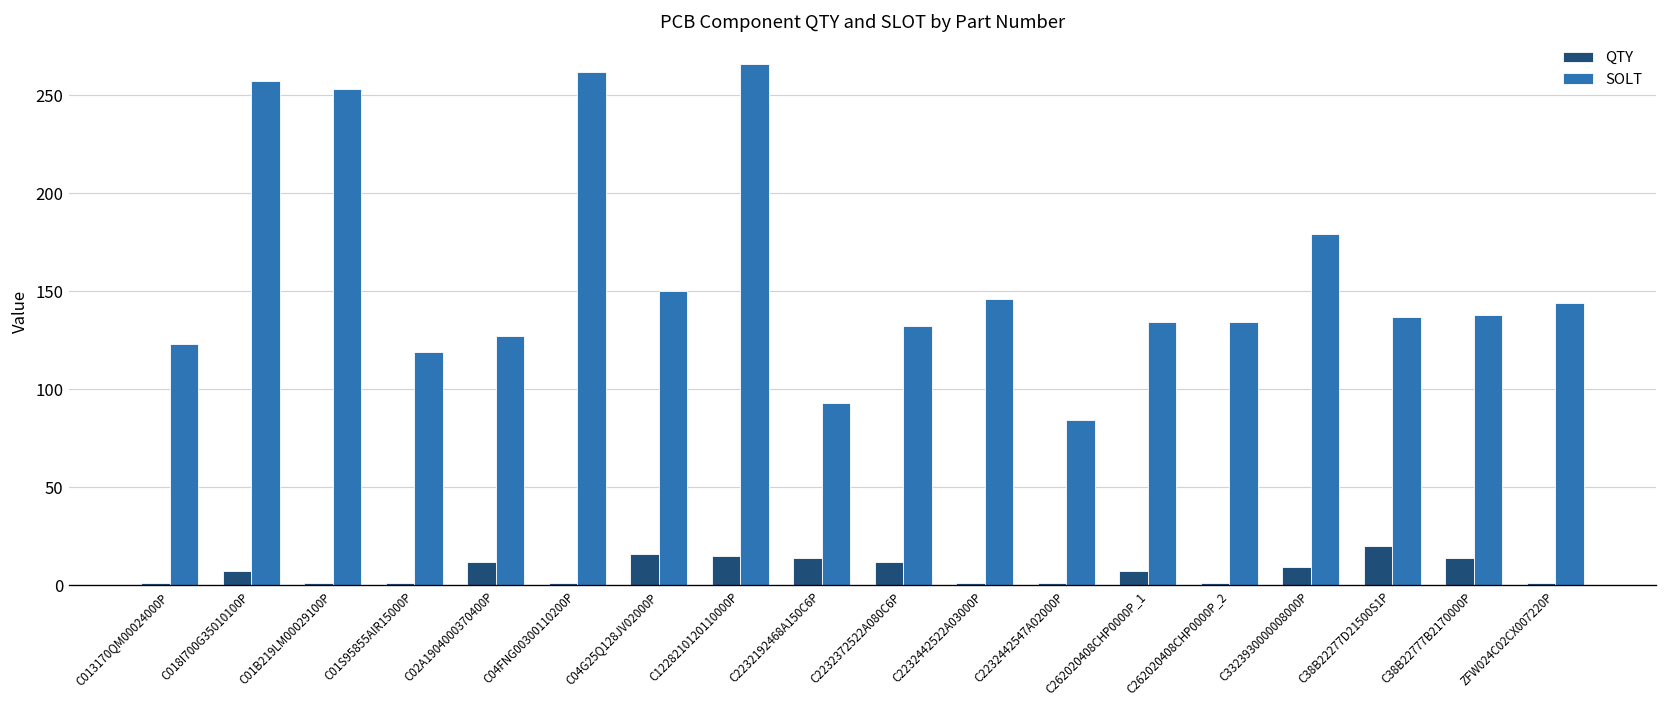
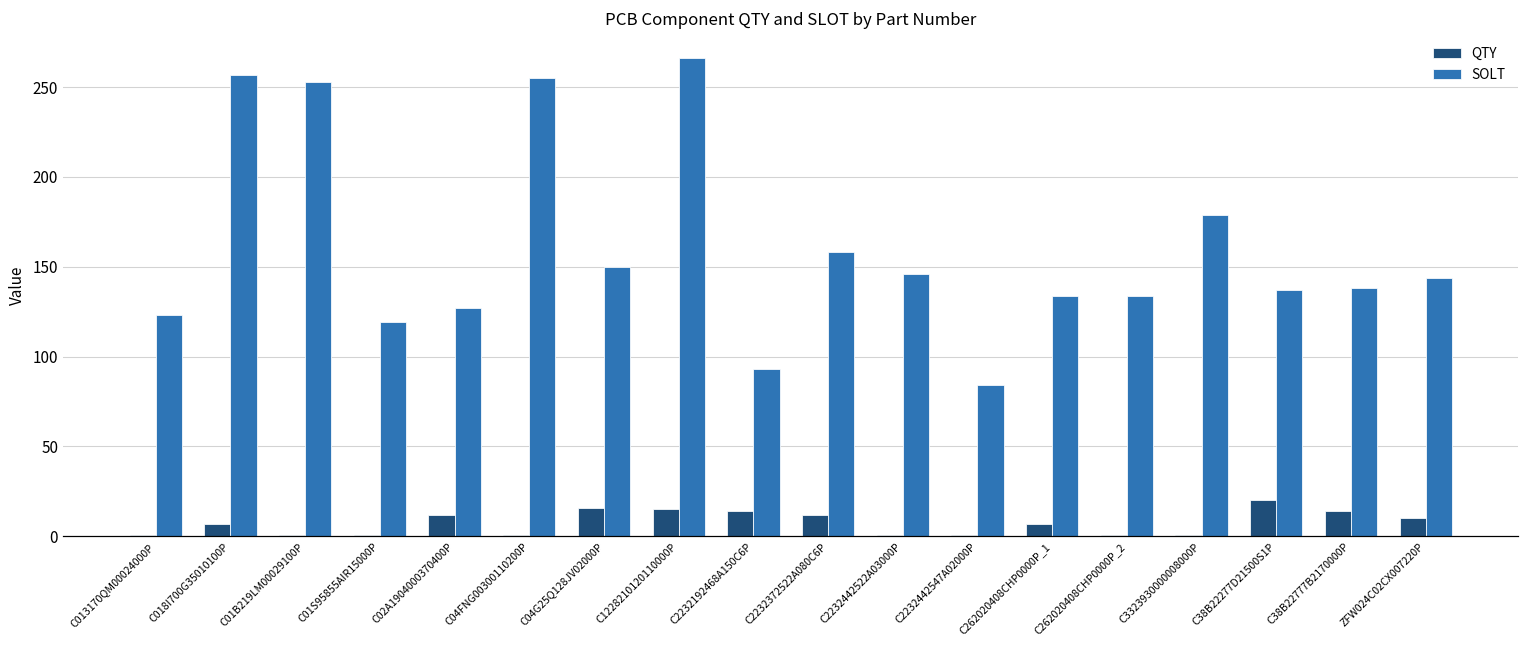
SOLT, C04FNG00300110200P: 262 -> 255
SOLT, C2232372522A080C6P: 132 -> 158
QTY, C3323930000008000P: 9 -> 1
QTY, ZFW024C02CX007220P: 1 -> 10
